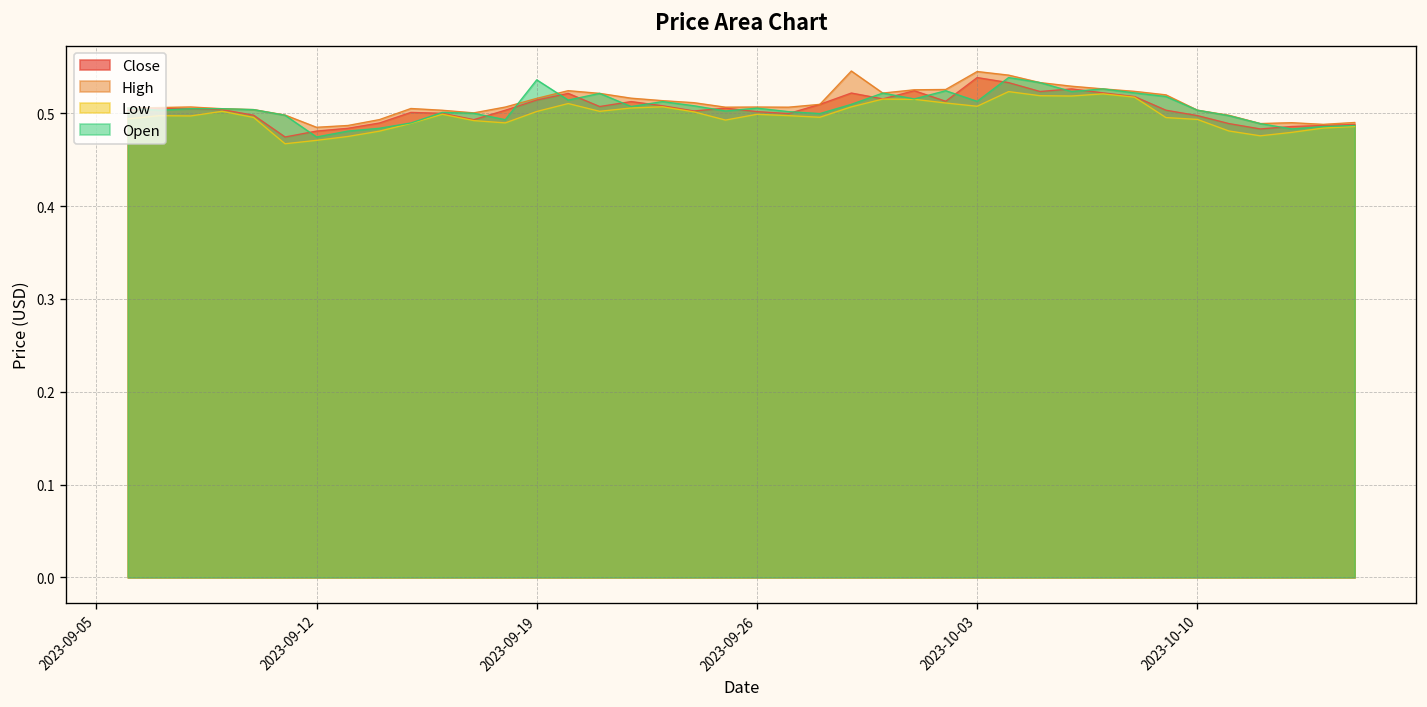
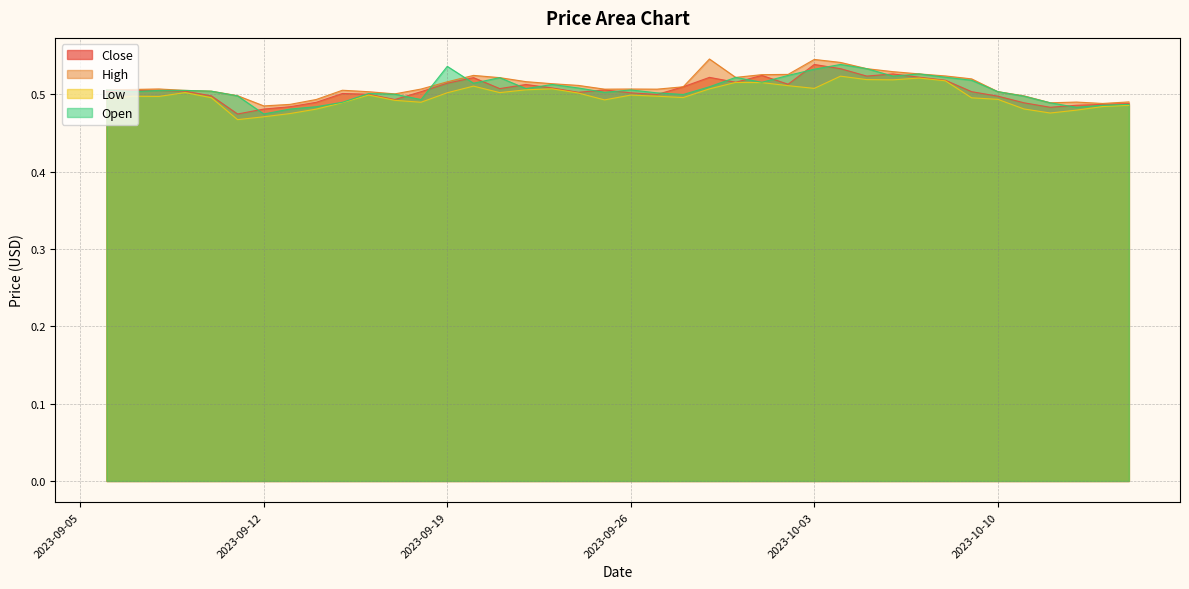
Open, 2023-10-03: 0.51 -> 0.53
